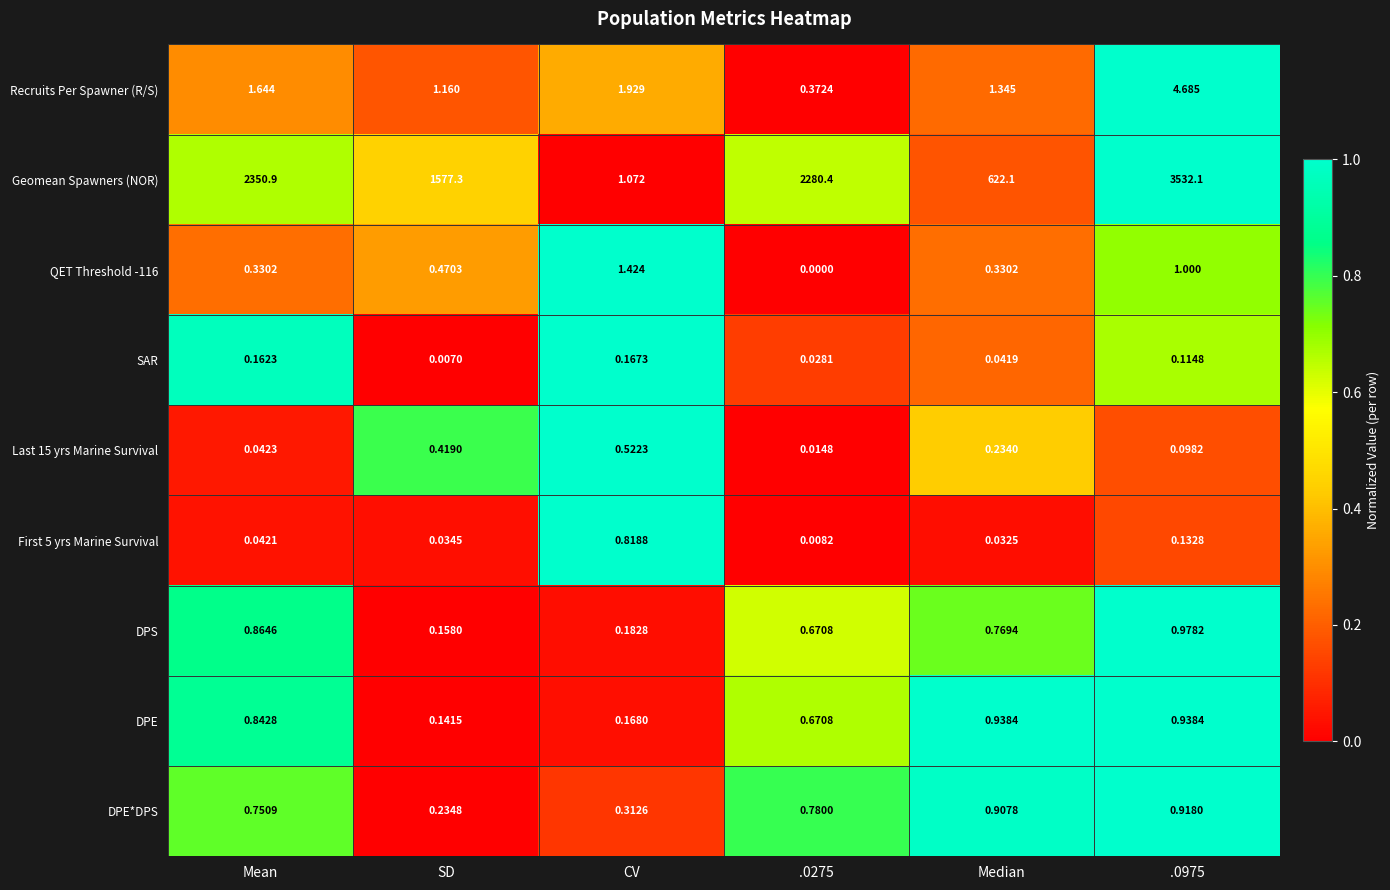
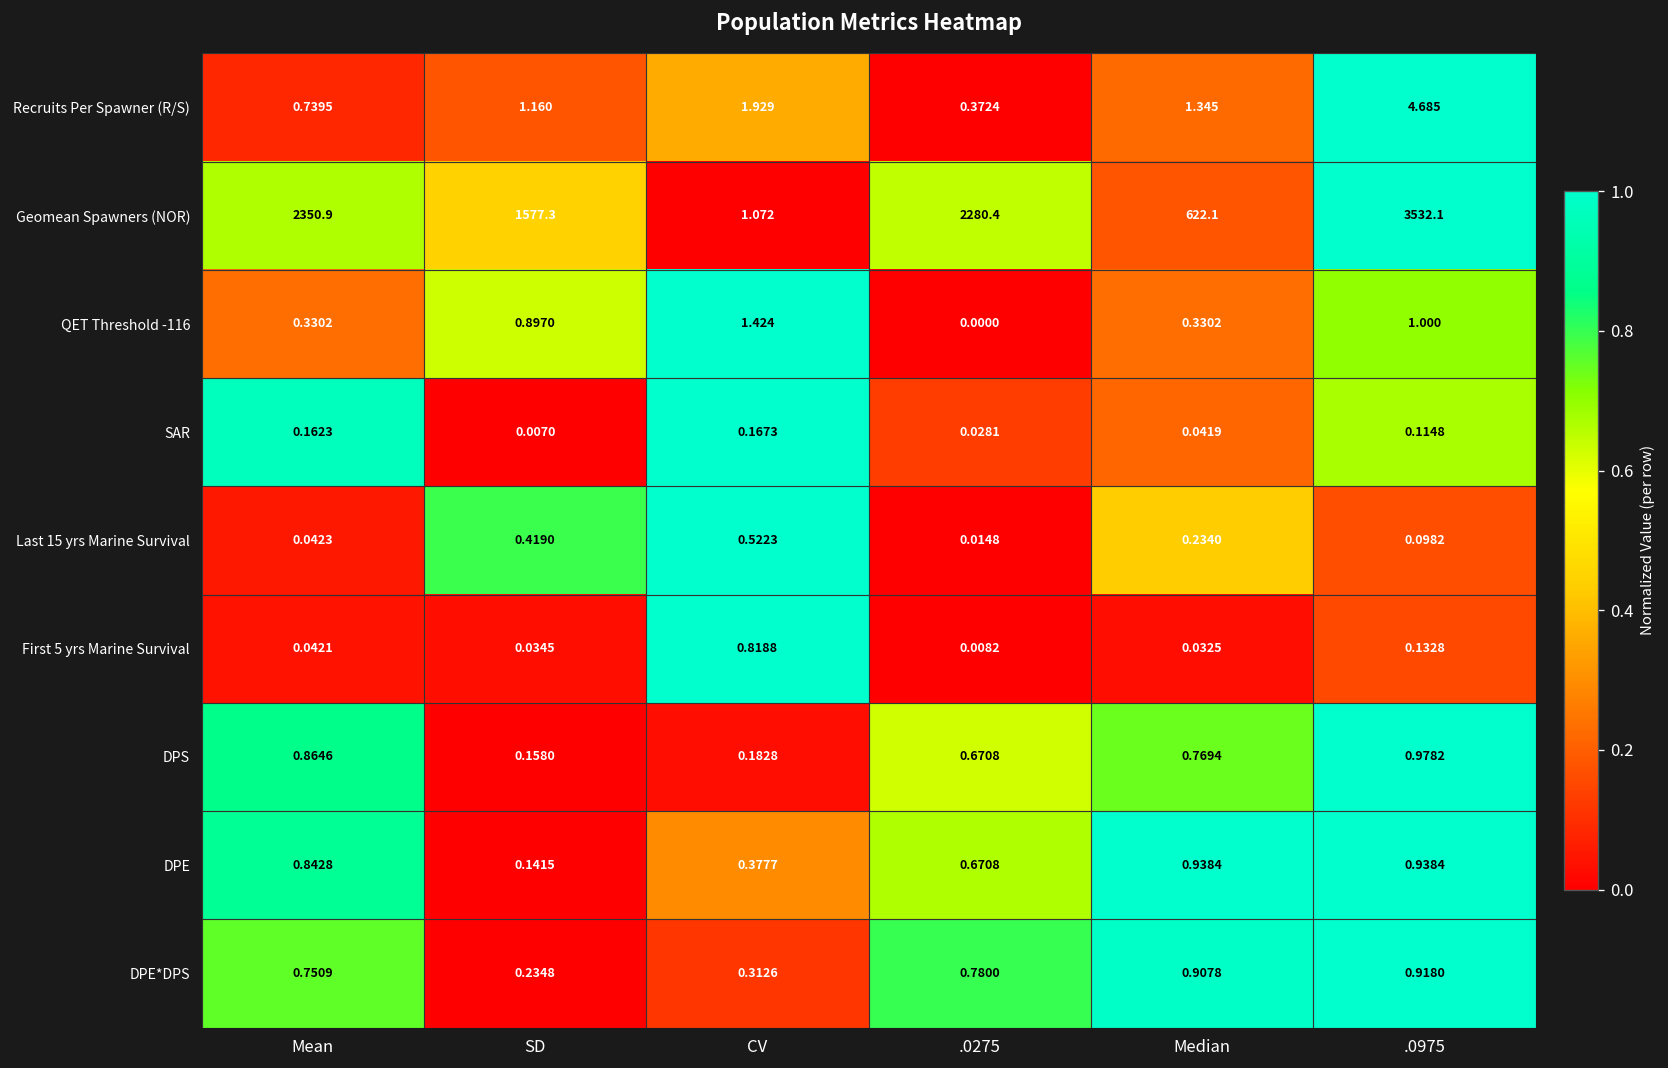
Recruits Per Spawner (R/S), Mean: 1.644 -> 0.7395
QET Threshold -116, SD: 0.4703 -> 0.8970
DPE, CV: 0.1680 -> 0.3777
